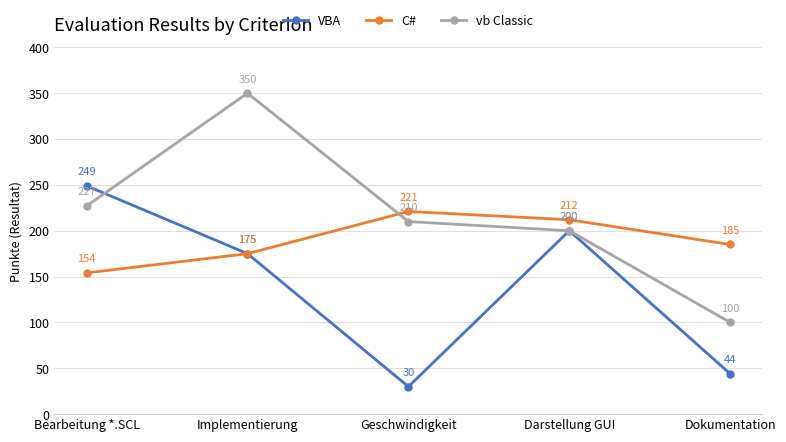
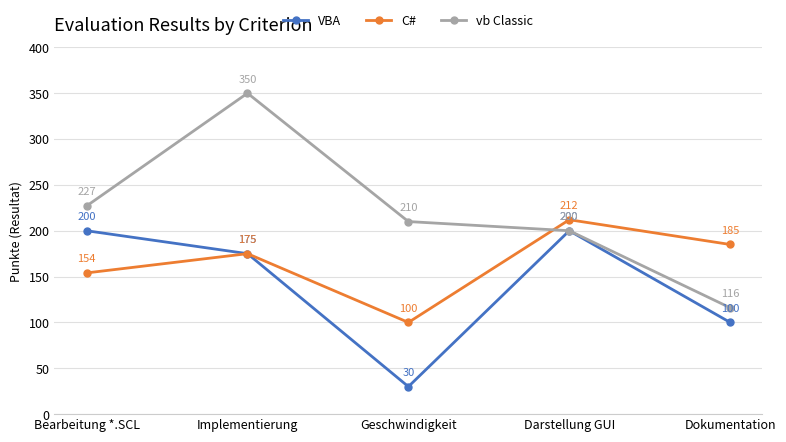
VBA, Bearbeitung *.SCL: 249 -> 200
C#, Geschwindigkeit: 221 -> 100
VBA, Dokumentation: 44 -> 100
vb Classic, Dokumentation: 100 -> 116
